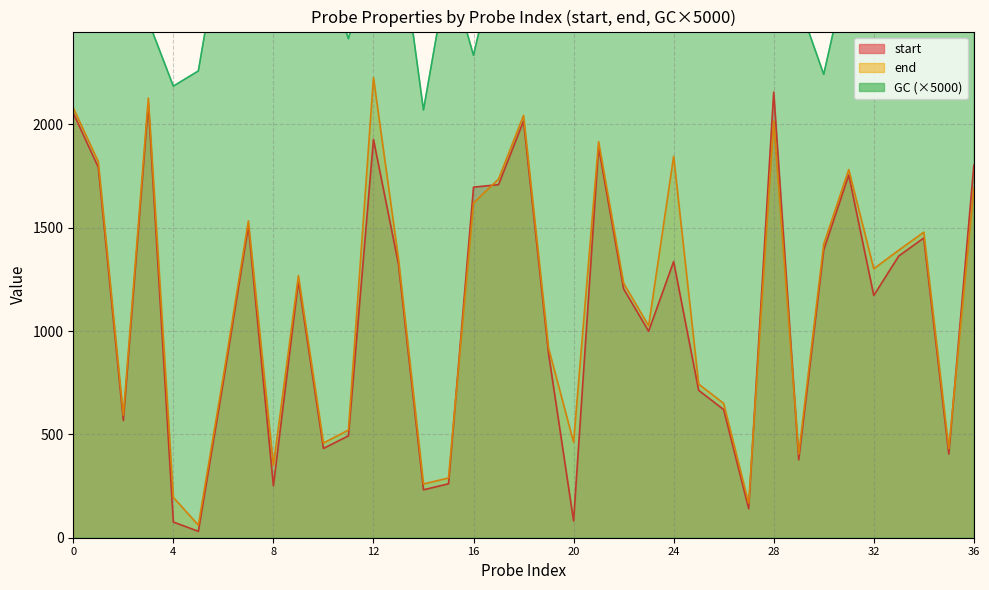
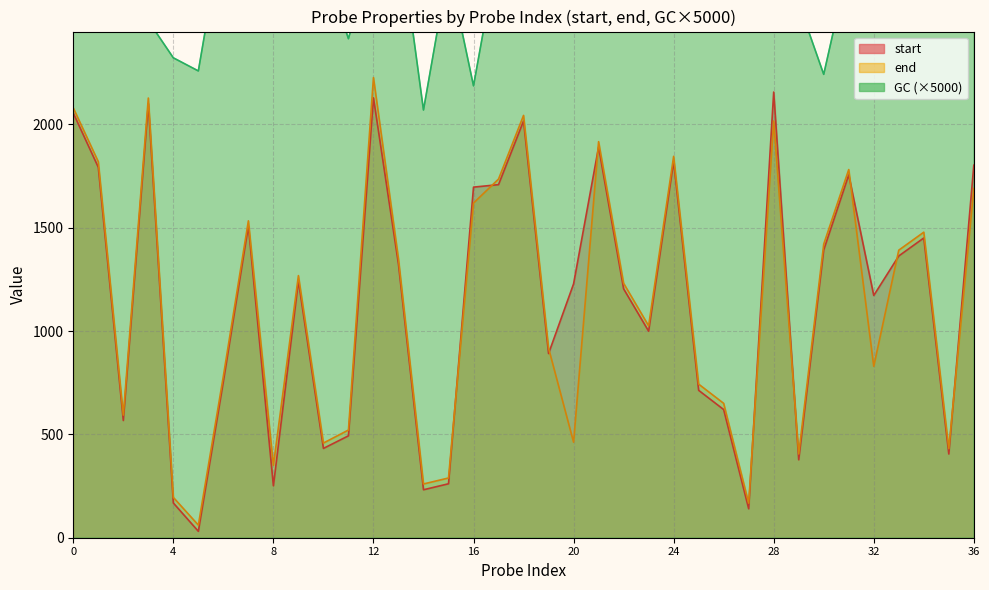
start, 4: 80 -> 170
GC (×5000), 4: 2180 -> 2320
start, 12: 1930 -> 2130
GC (×5000), 16: 2330 -> 2190
start, 20: 80 -> 1230
start, 24: 1340 -> 1820
end, 32: 1300 -> 830
